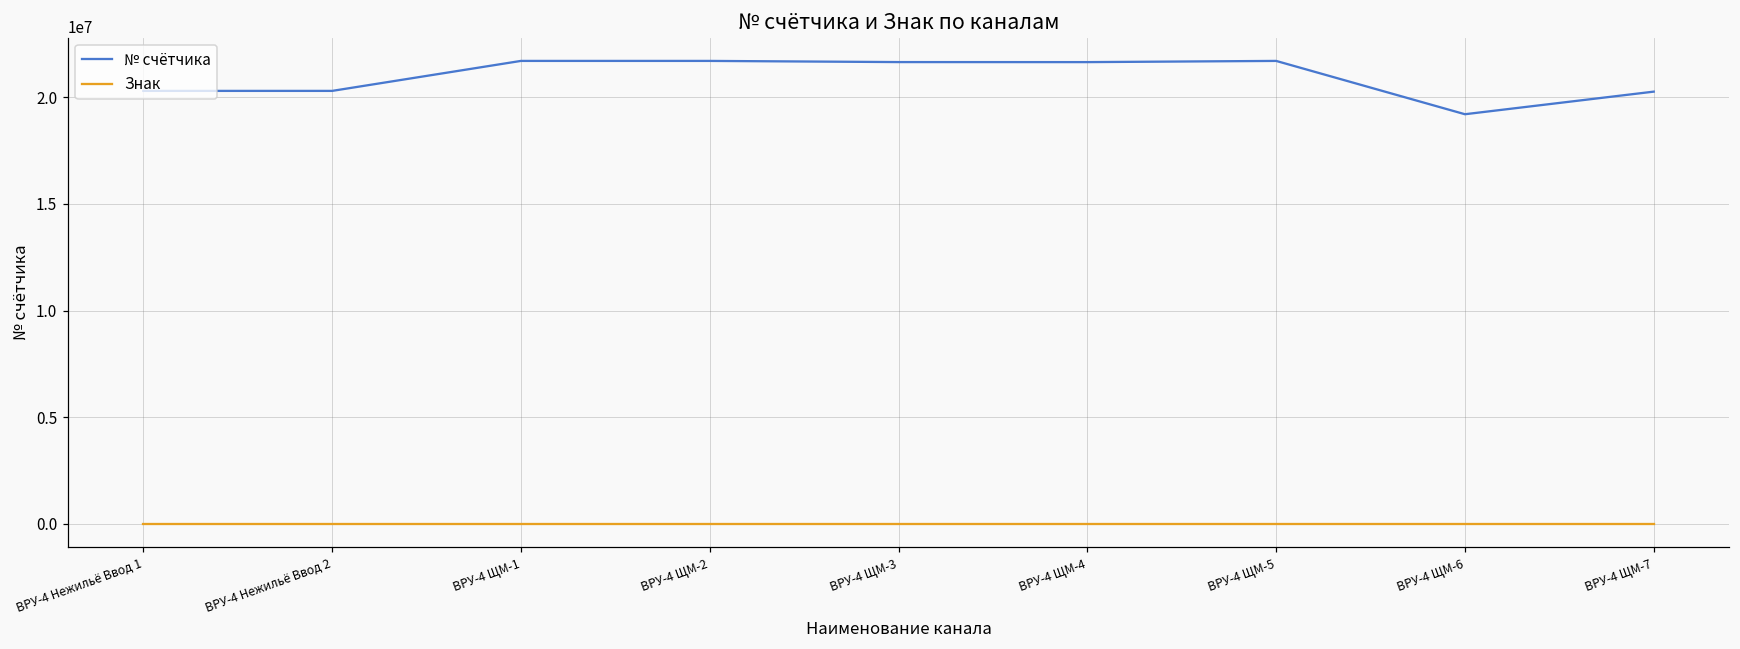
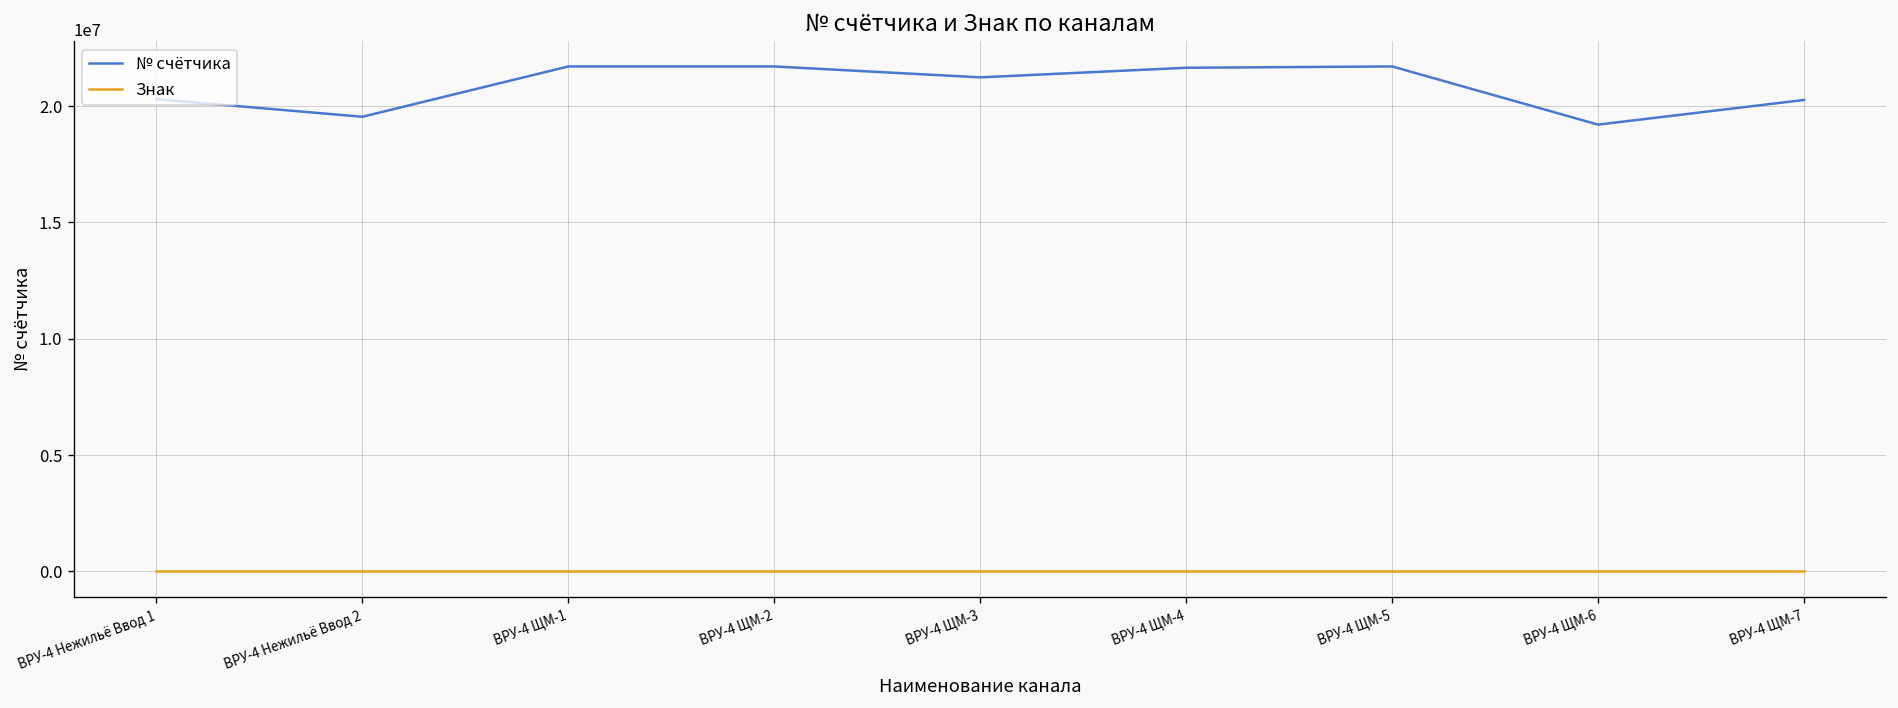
№ счётчика, ВРУ-4 Нежильё Ввод 2: 20300000 -> 19500000
№ счётчика, ВРУ-4 ЩМ-3: 21600000 -> 21200000
